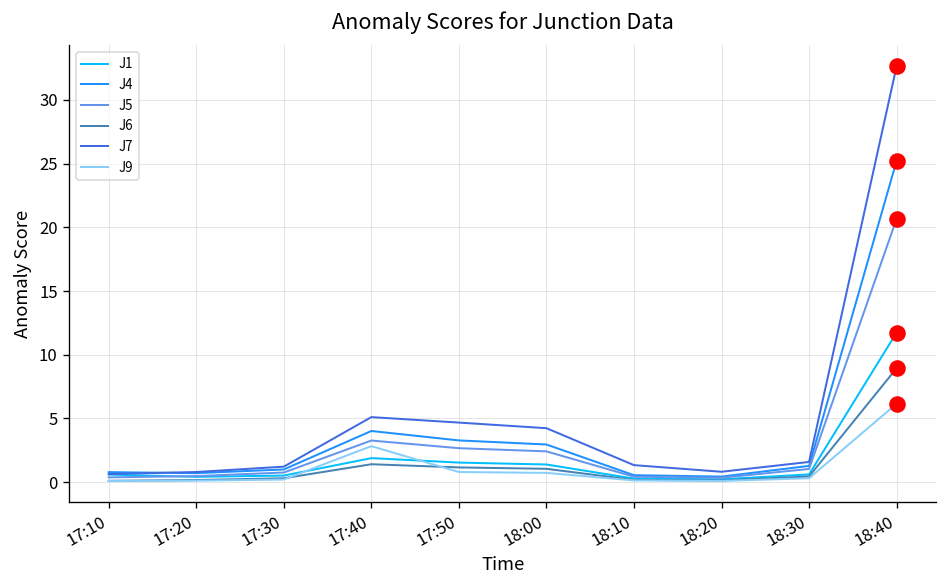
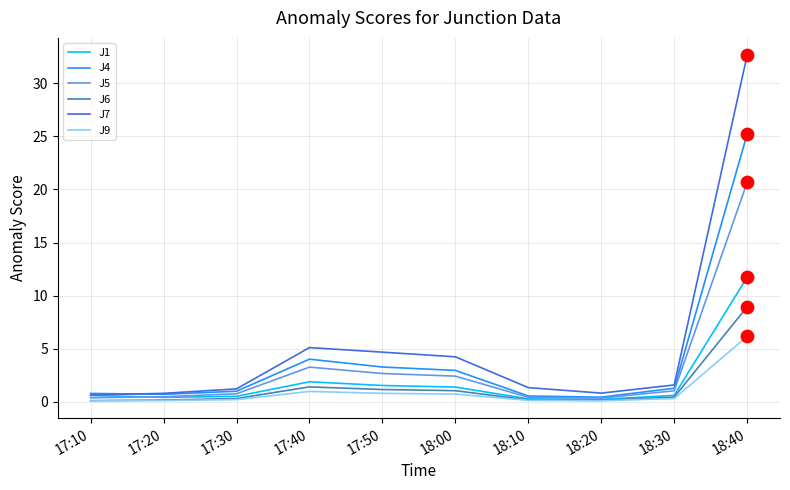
J9, 17:40: 2.8 -> 1.0
